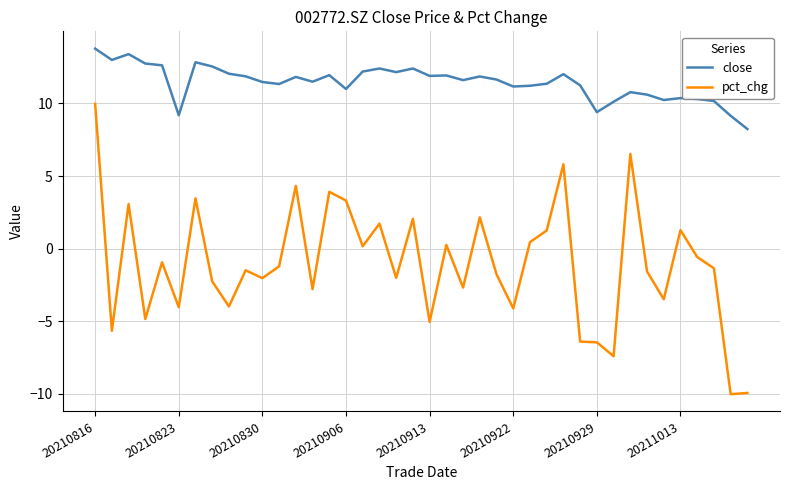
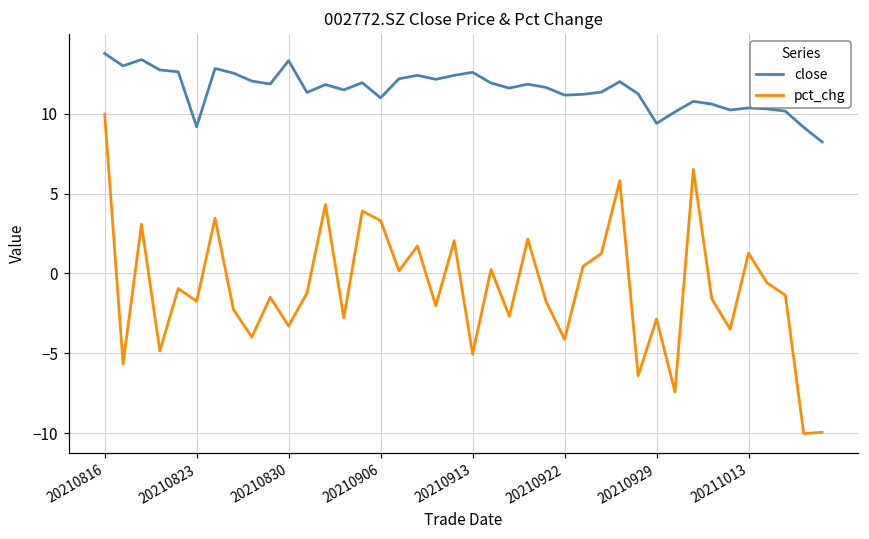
pct_chg, 20210823: -4.0 -> -1.7
close, 20210830: 11.5 -> 13.3
pct_chg, 20210830: -2.0 -> -3.3
close, 20210913: 11.9 -> 12.6
pct_chg, 20210929: -6.5 -> -2.8
